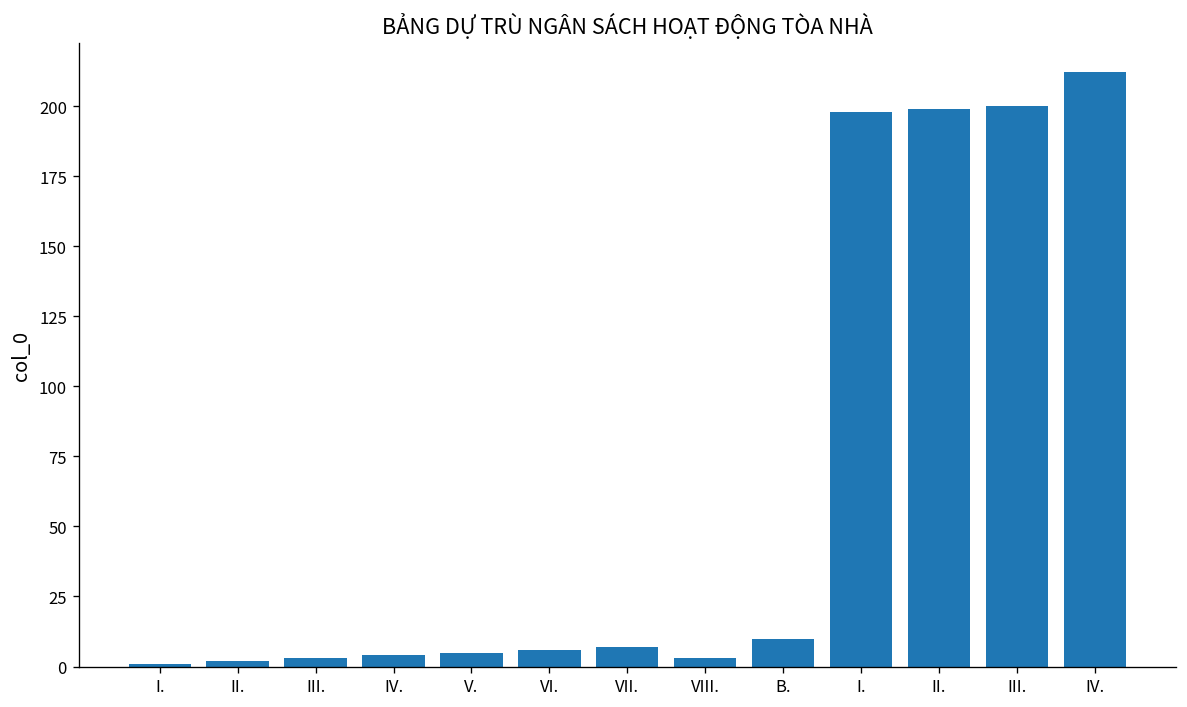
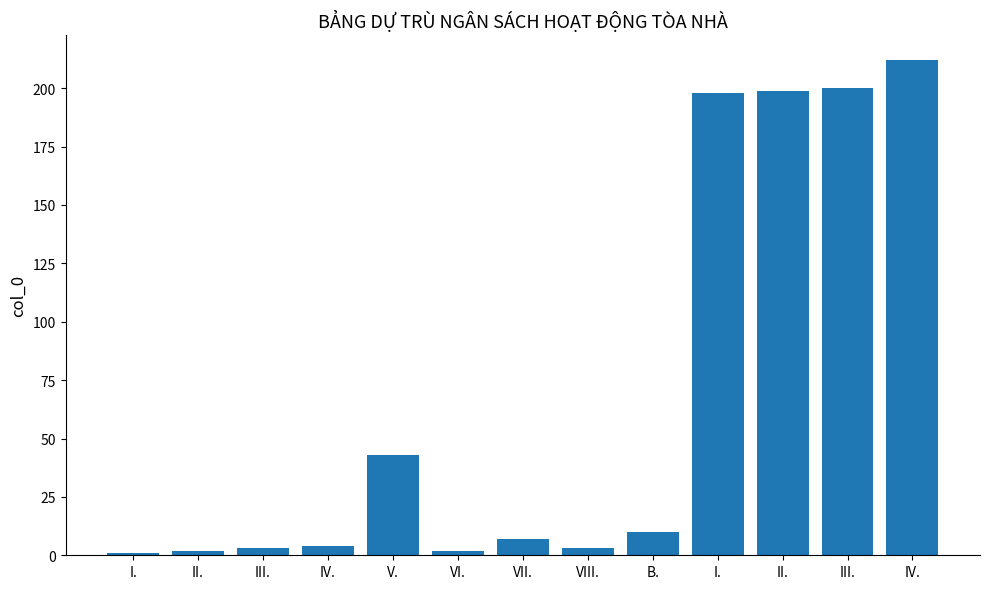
V.: 5 -> 43
VI.: 6 -> 2
